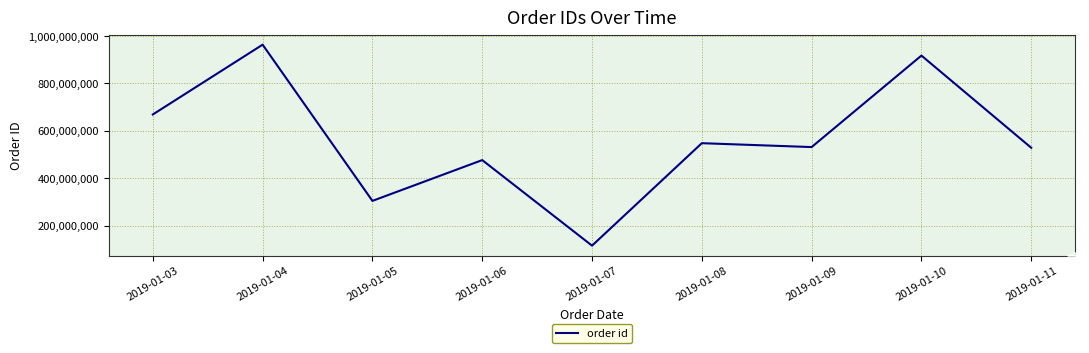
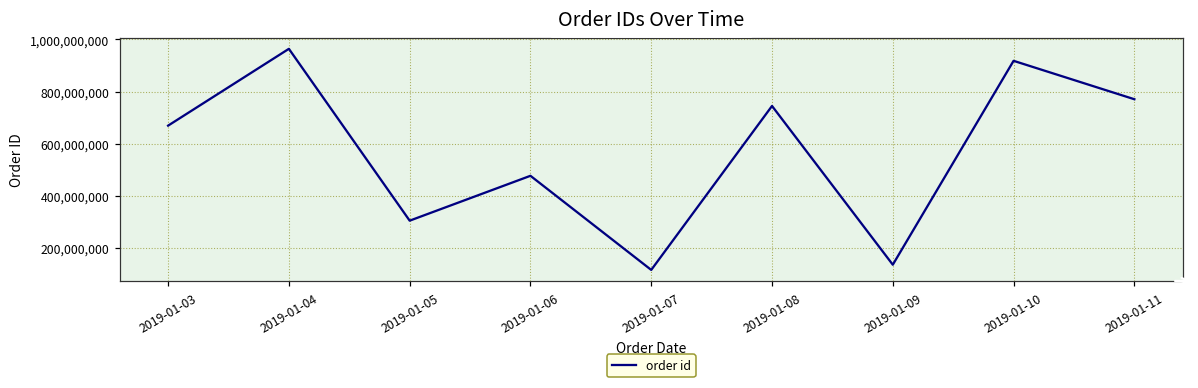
2019-01-08: 550,000,000 -> 740,000,000
2019-01-09: 530,000,000 -> 140,000,000
2019-01-11: 530,000,000 -> 770,000,000
